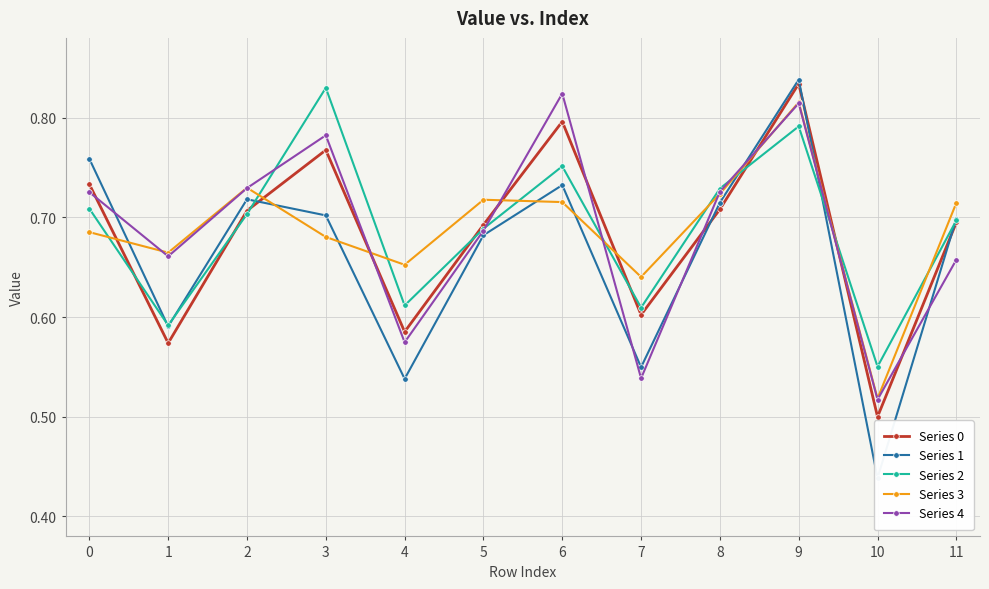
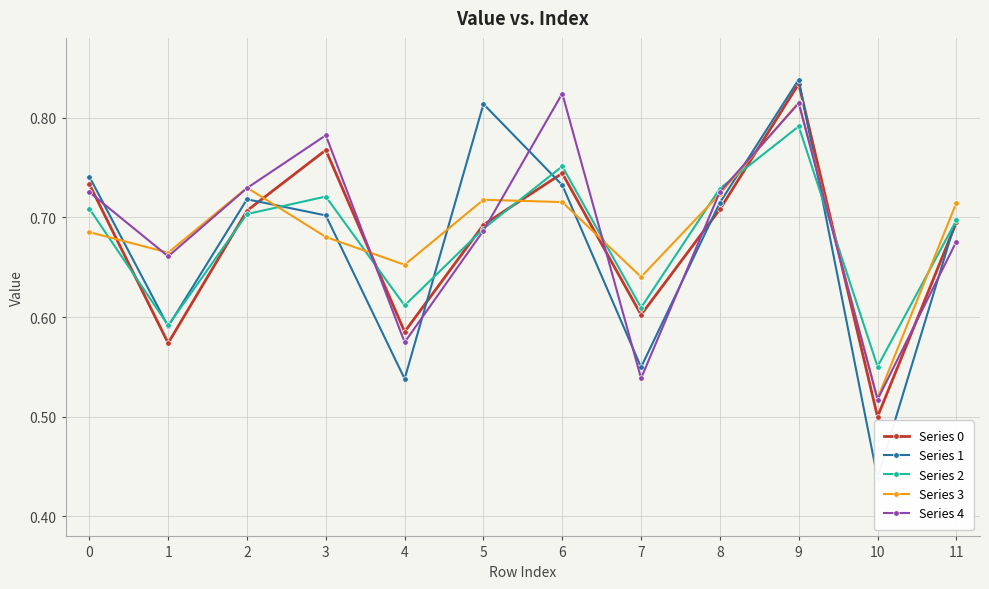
Series 1, 0: 0.76 -> 0.74
Series 2, 3: 0.83 -> 0.72
Series 1, 5: 0.68 -> 0.81
Series 0, 6: 0.80 -> 0.74
Series 4, 11: 0.66 -> 0.68
